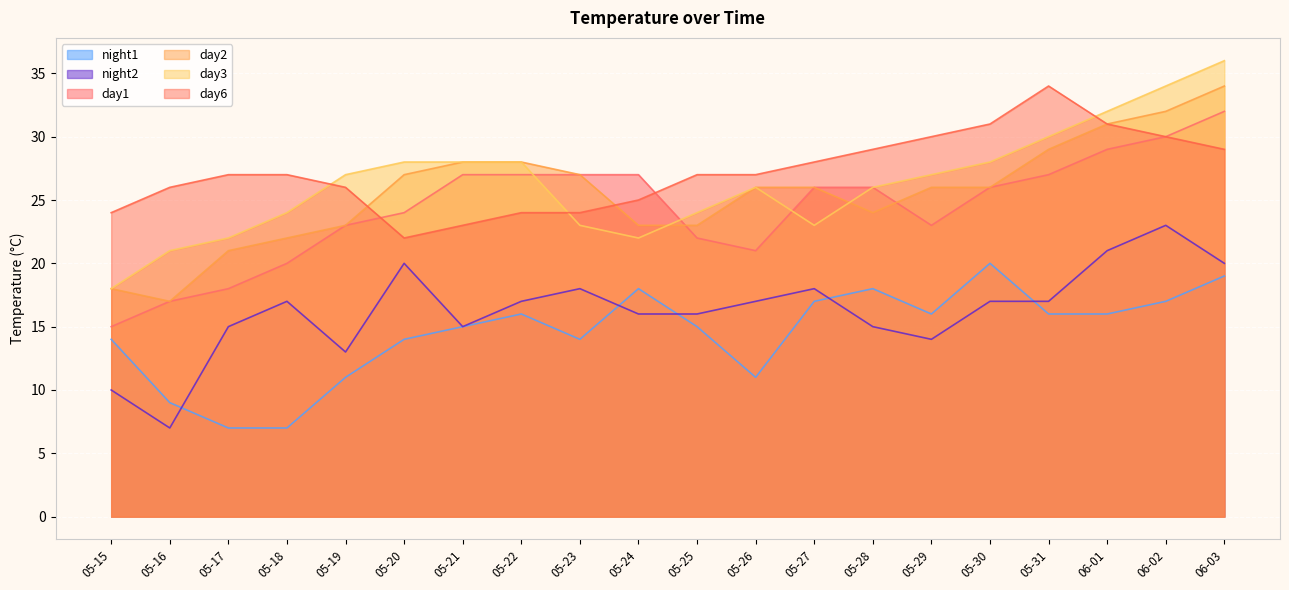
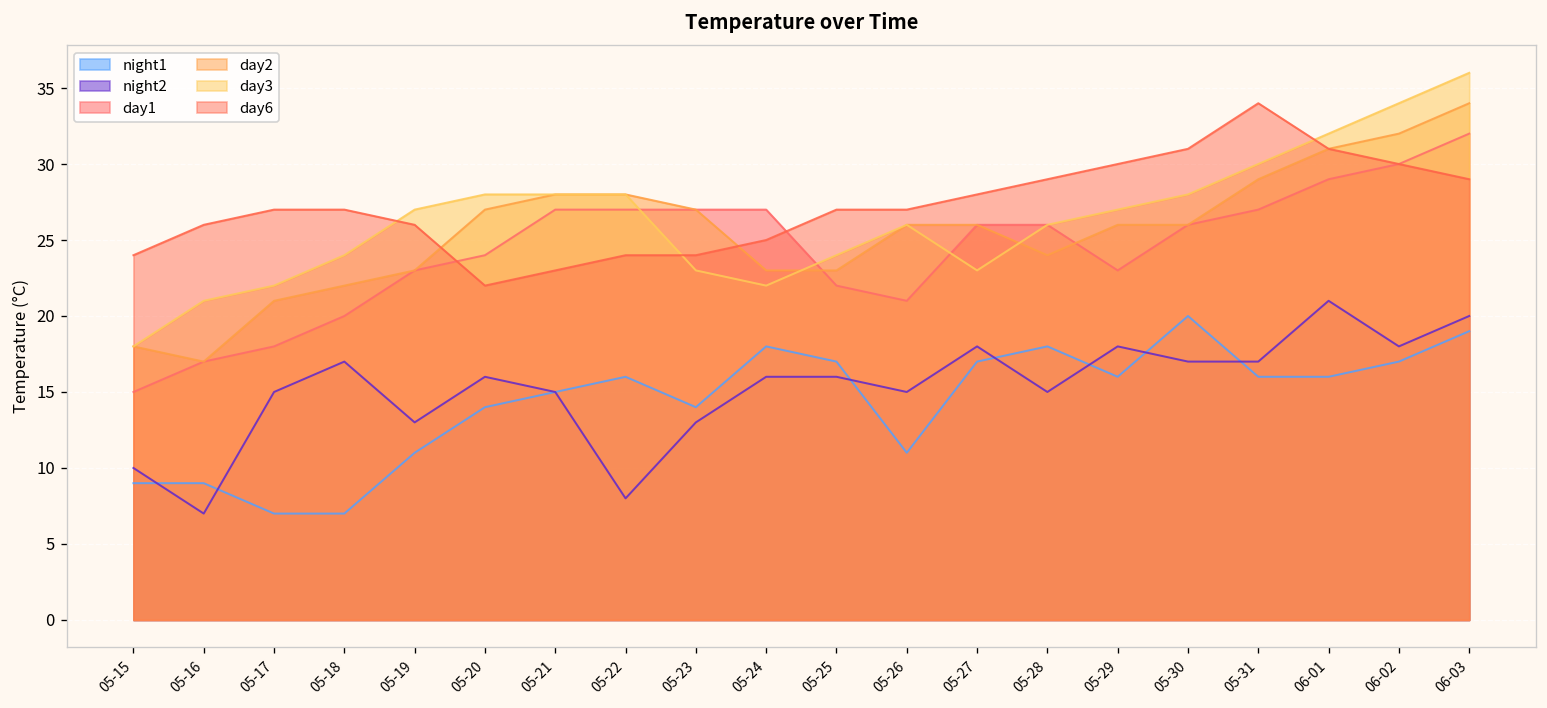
night1, 05-15: 14 -> 9
night2, 05-20: 20 -> 16
night2, 05-22: 17 -> 8
night2, 05-23: 18 -> 13
night1, 05-25: 15 -> 17
night2, 05-26: 17 -> 15
night2, 05-29: 14 -> 18
night2, 06-02: 23 -> 18
